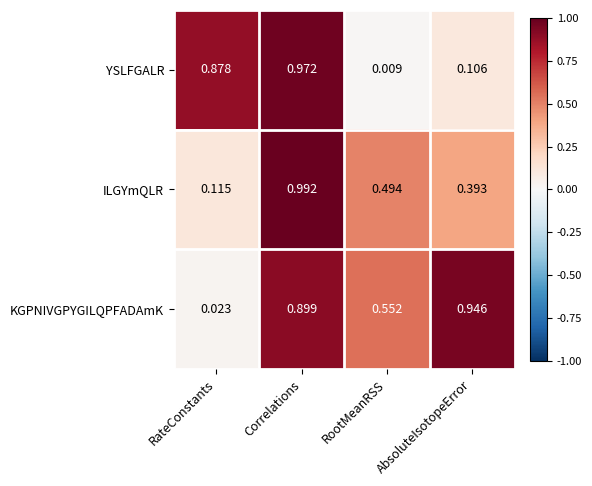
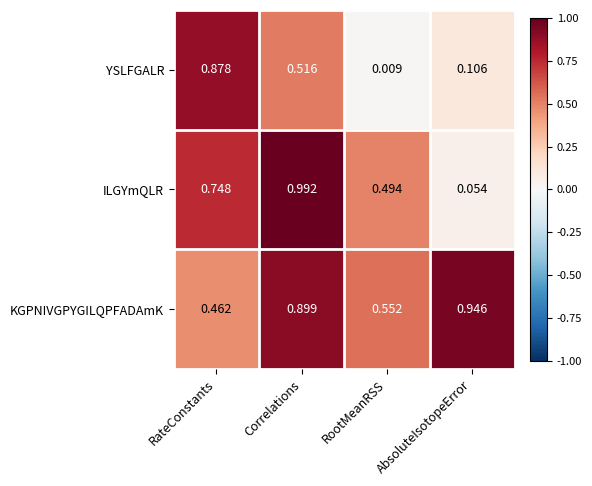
YSLFGALR, Correlations: 0.972 -> 0.516
ILGYmQLR, RateConstants: 0.115 -> 0.748
ILGYmQLR, AbsoluteIsotopeError: 0.393 -> 0.054
KGPNIVGPYGILQPFADAmK, RateConstants: 0.023 -> 0.462
